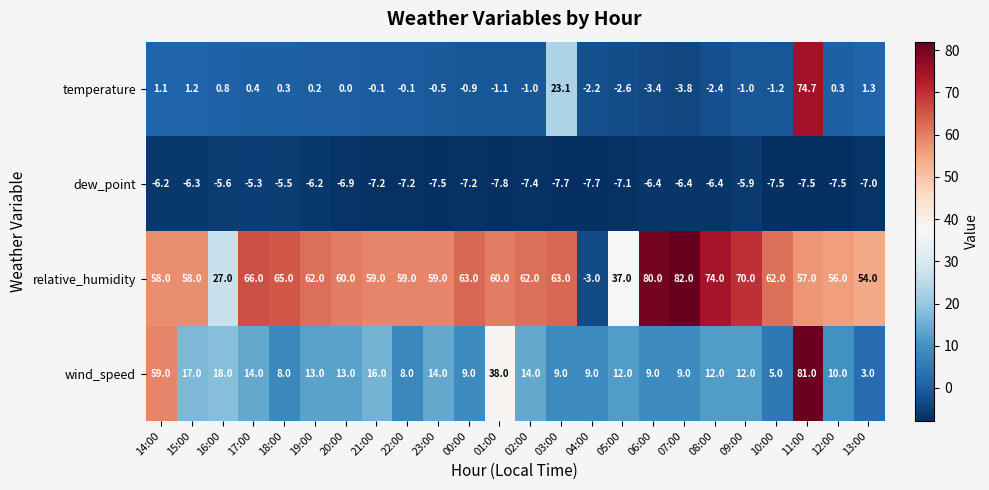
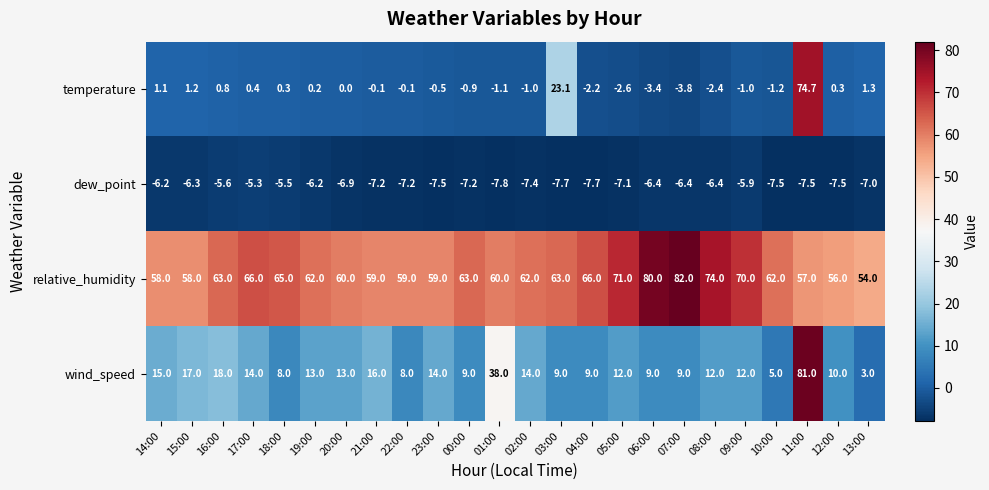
relative_humidity, 16:00: 27.0 -> 63.0
relative_humidity, 04:00: -3.0 -> 66.0
relative_humidity, 05:00: 37.0 -> 71.0
wind_speed, 14:00: 59.0 -> 15.0
